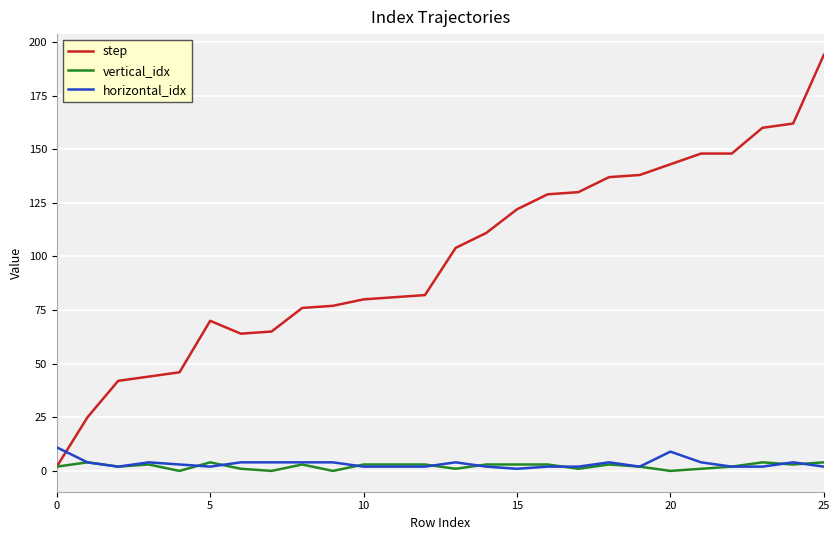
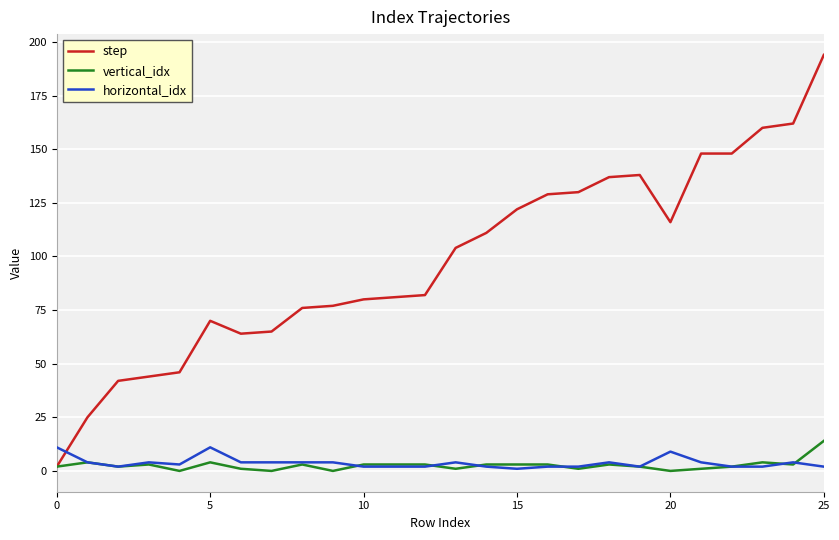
horizontal_idx, 5: 2 -> 11
step, 20: 143 -> 116
vertical_idx, 25: 4 -> 14
